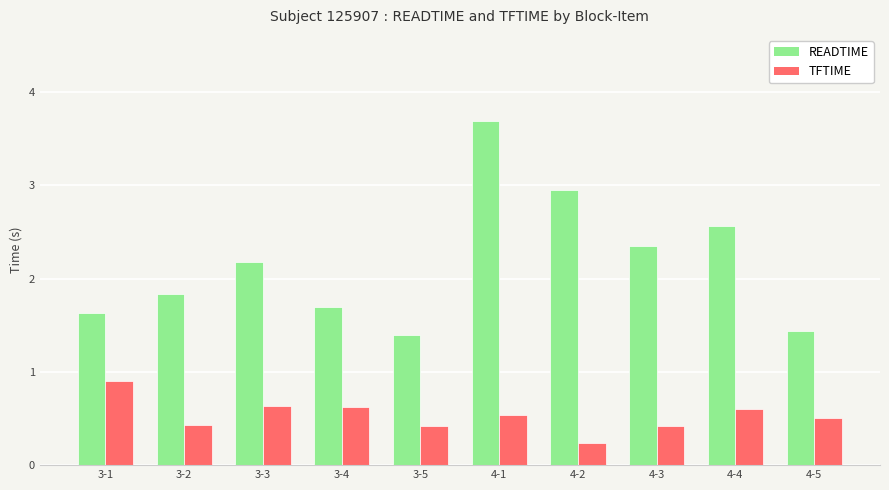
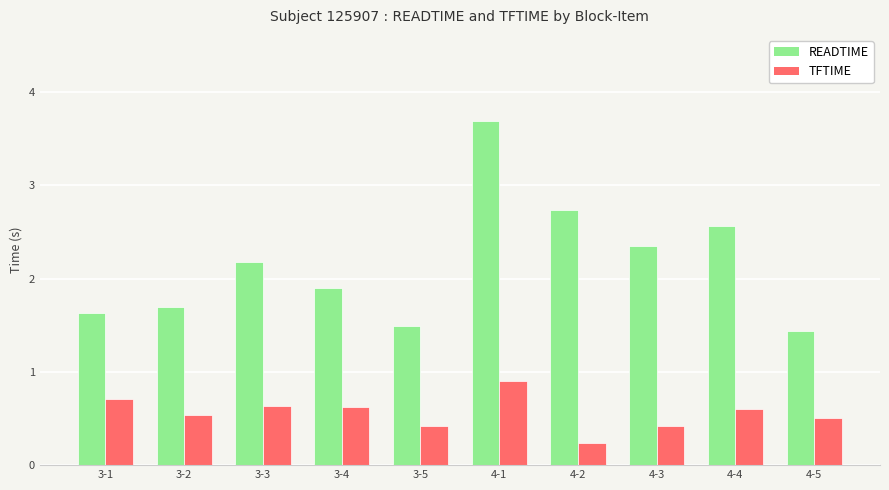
TFTIME, 3-1: 0.9 -> 0.7
READTIME, 3-2: 1.8 -> 1.7
TFTIME, 3-2: 0.4 -> 0.5
READTIME, 3-4: 1.7 -> 1.9
READTIME, 3-5: 1.4 -> 1.5
TFTIME, 4-1: 0.5 -> 0.9
READTIME, 4-2: 3.0 -> 2.7
